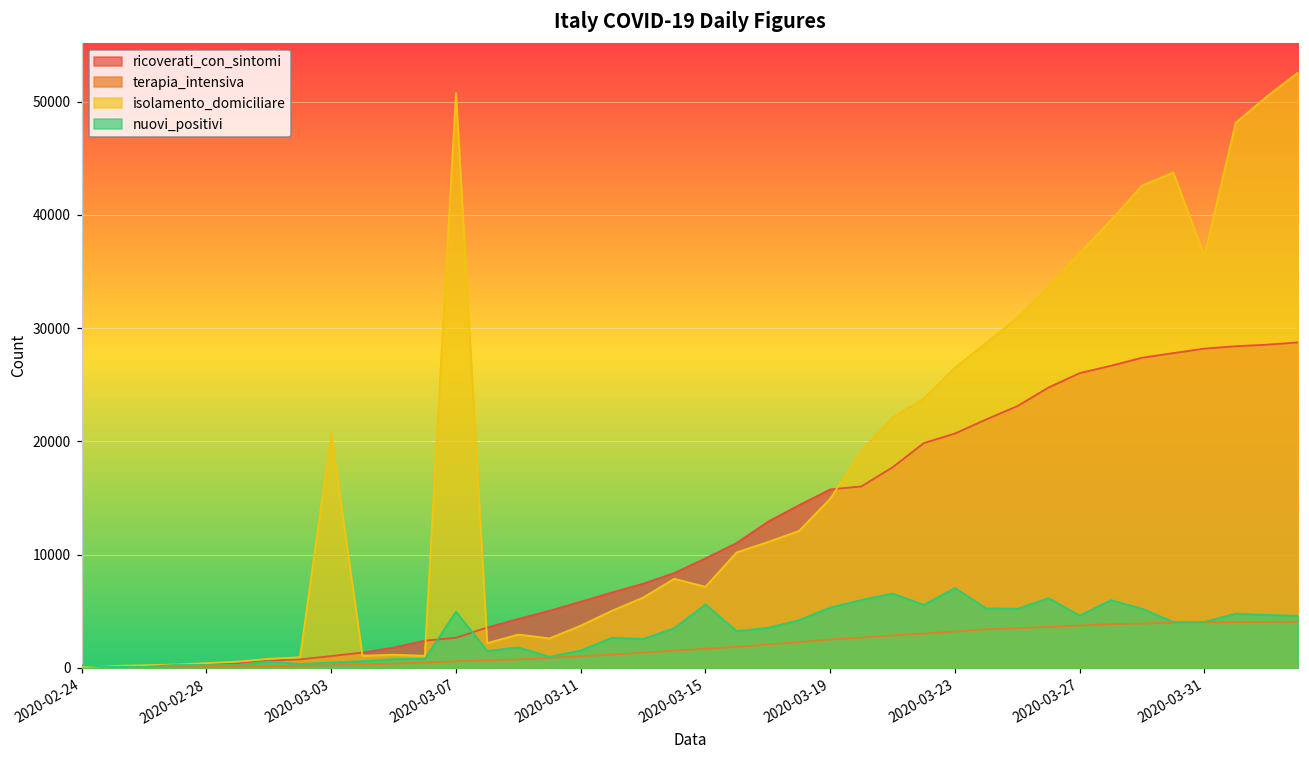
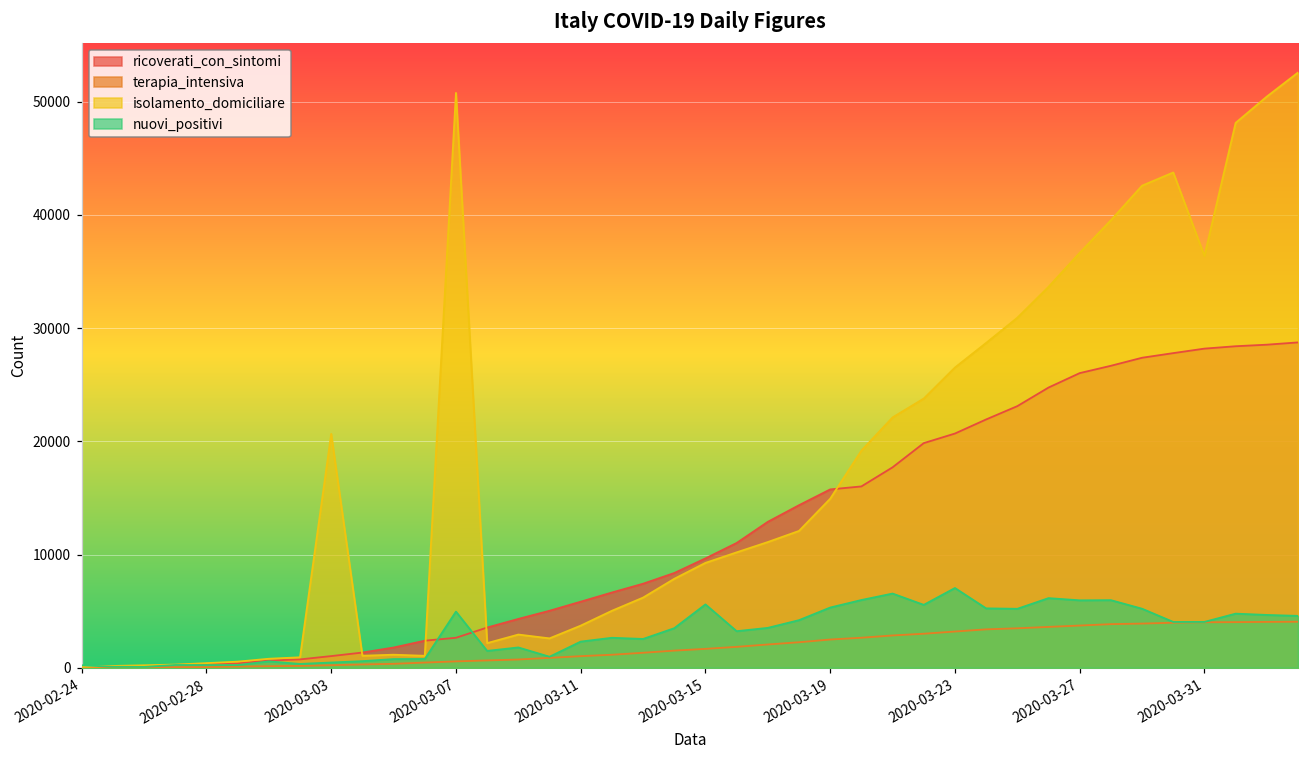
nuovi_positivi, 2020-03-11: 1500 -> 2300
isolamento_domiciliare, 2020-03-15: 7200 -> 9300
nuovi_positivi, 2020-03-27: 4600 -> 6000
